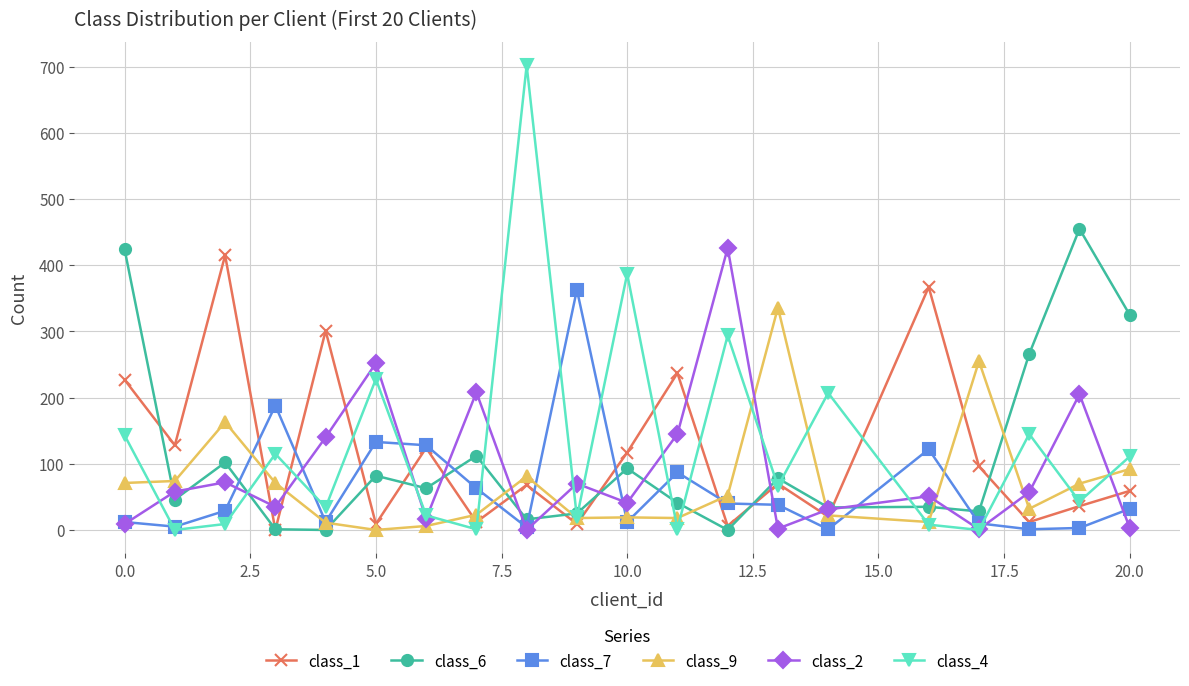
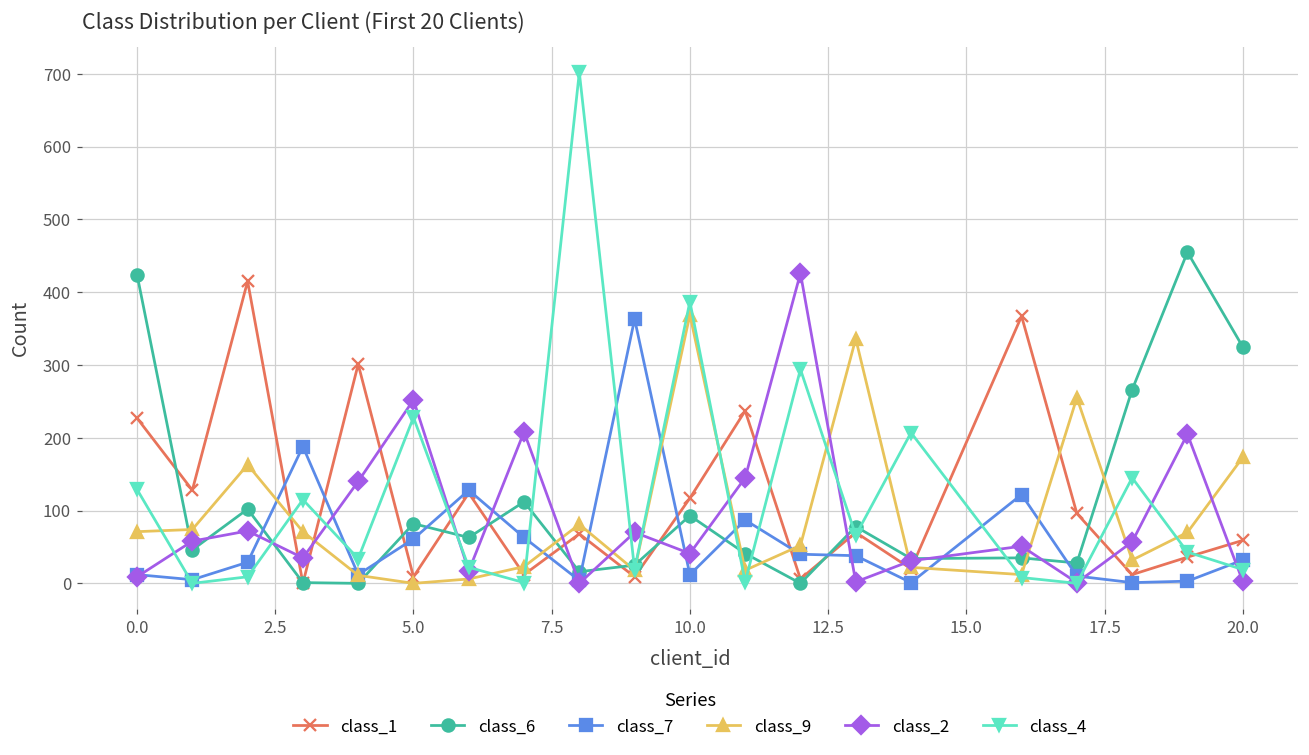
class_4, 0.0: 140 -> 130
class_7, 5.0: 130 -> 60
class_9, 10.0: 20 -> 370
class_9, 20.0: 90 -> 170
class_4, 20.0: 110 -> 20
